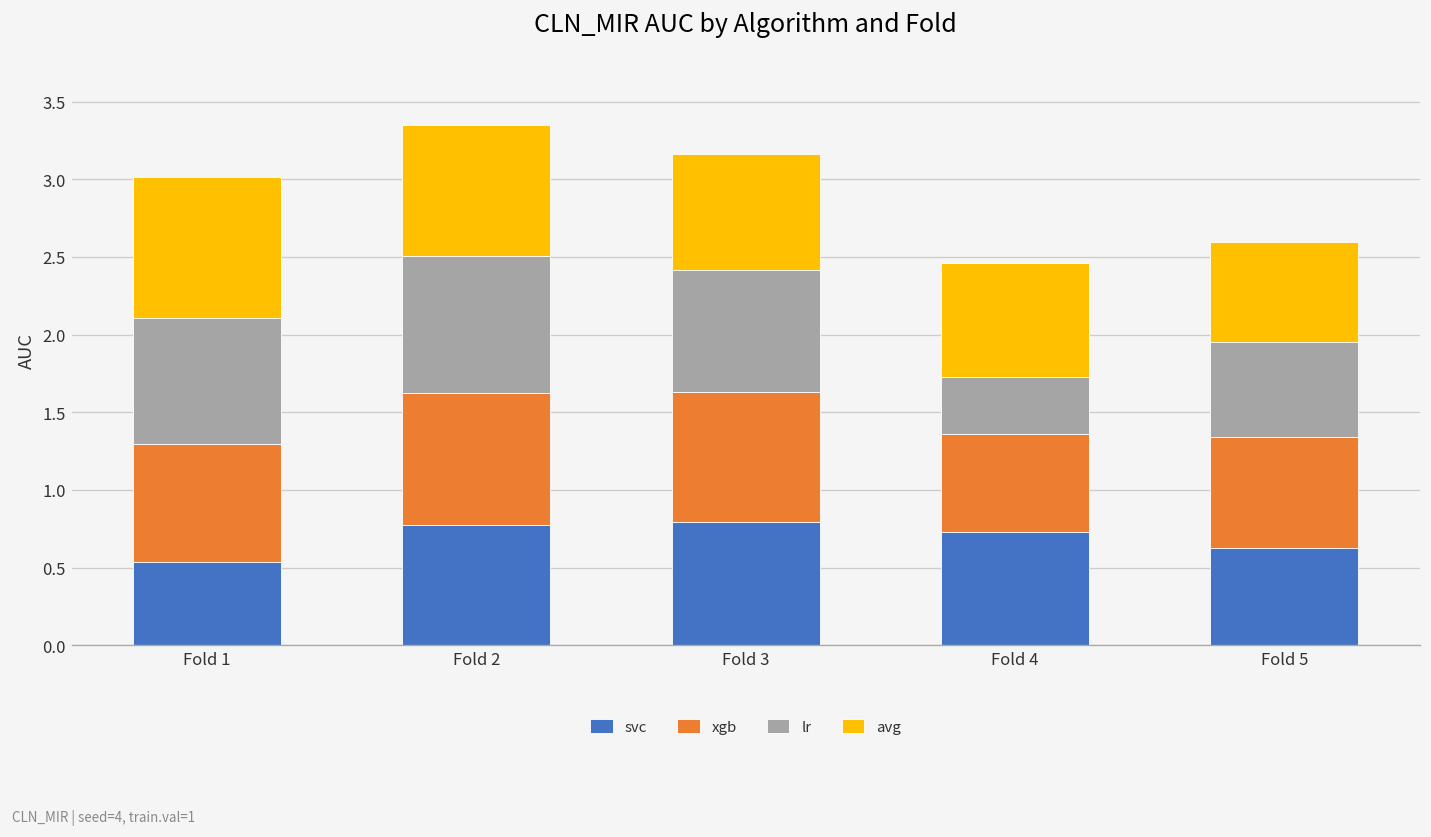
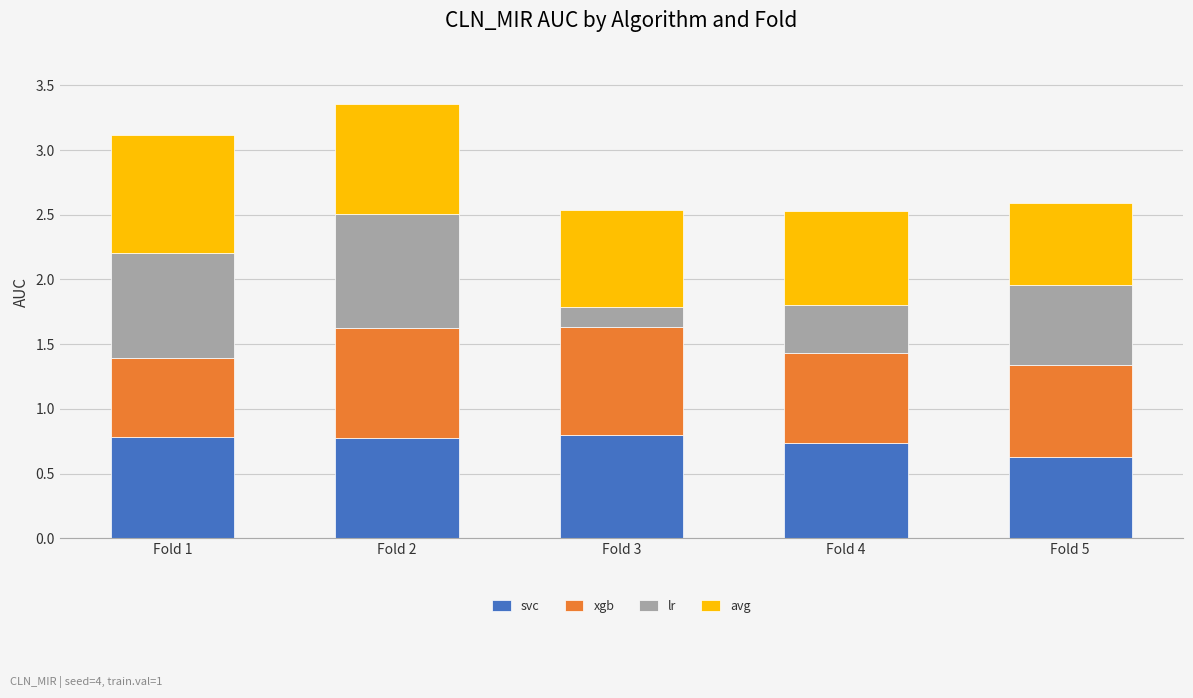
svc, Fold 1: 0.54 -> 0.78
xgb, Fold 1: 0.76 -> 0.61
lr, Fold 3: 0.78 -> 0.16
xgb, Fold 4: 0.63 -> 0.70
